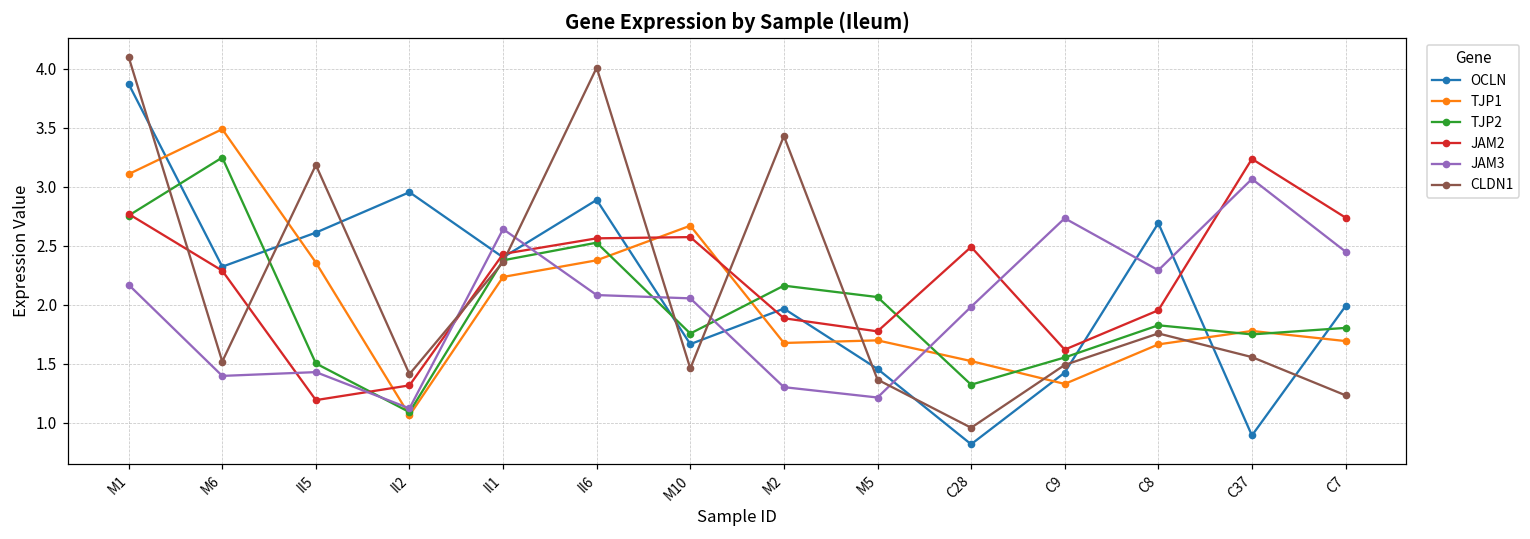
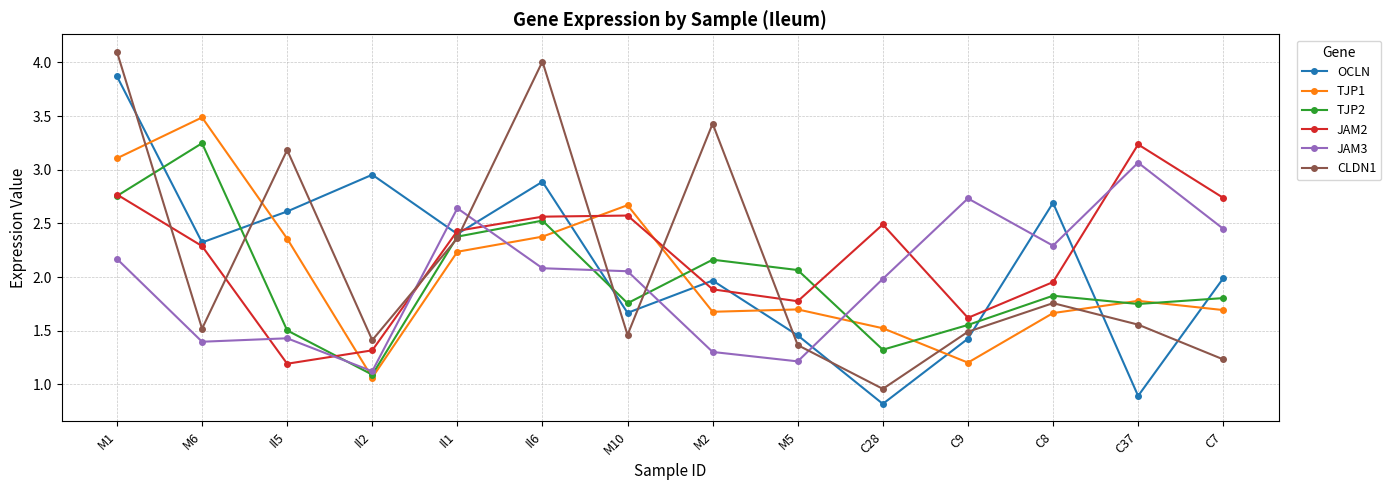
TJP1, C9: 1.33 -> 1.20
